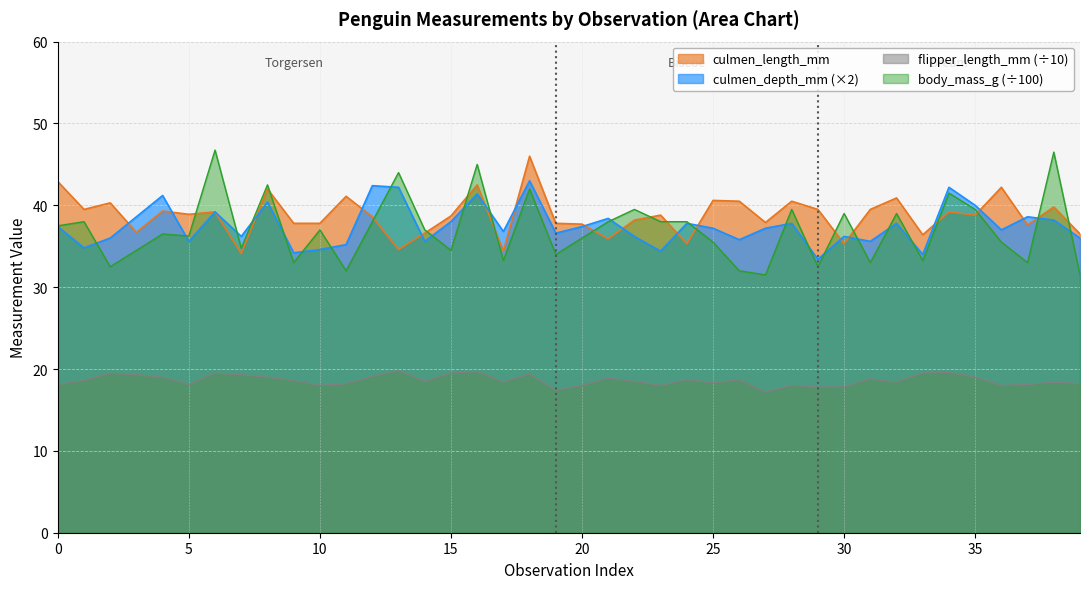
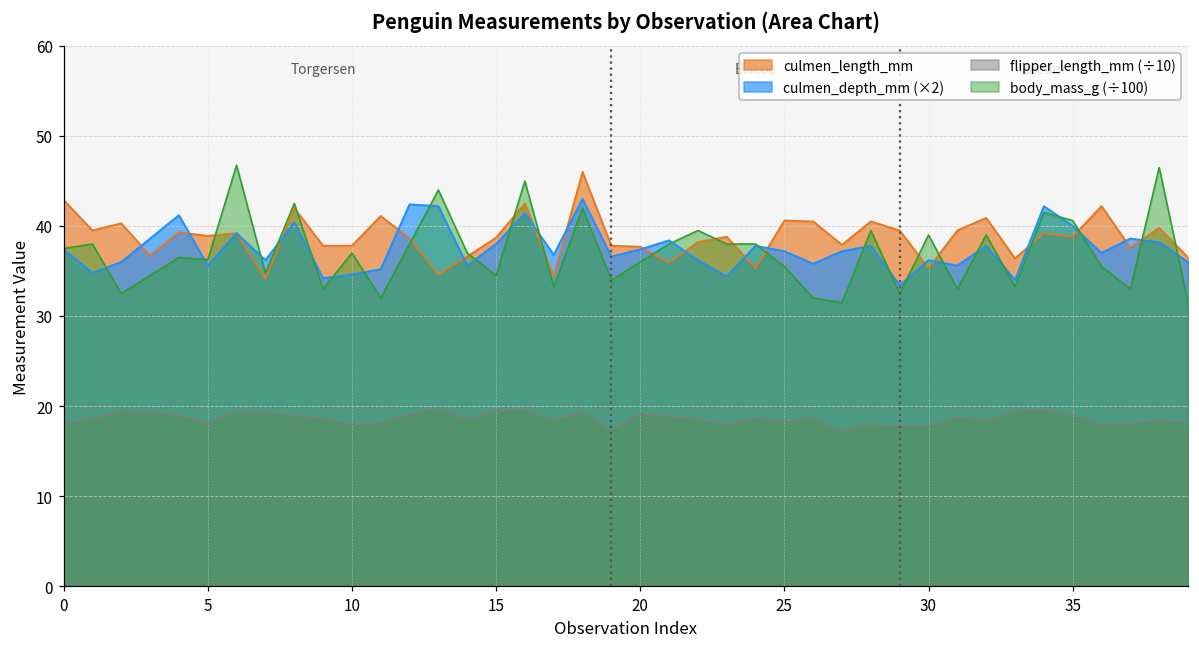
flipper_length_mm (÷10), 20: 18 -> 19
body_mass_g (÷100), 35: 40 -> 41
